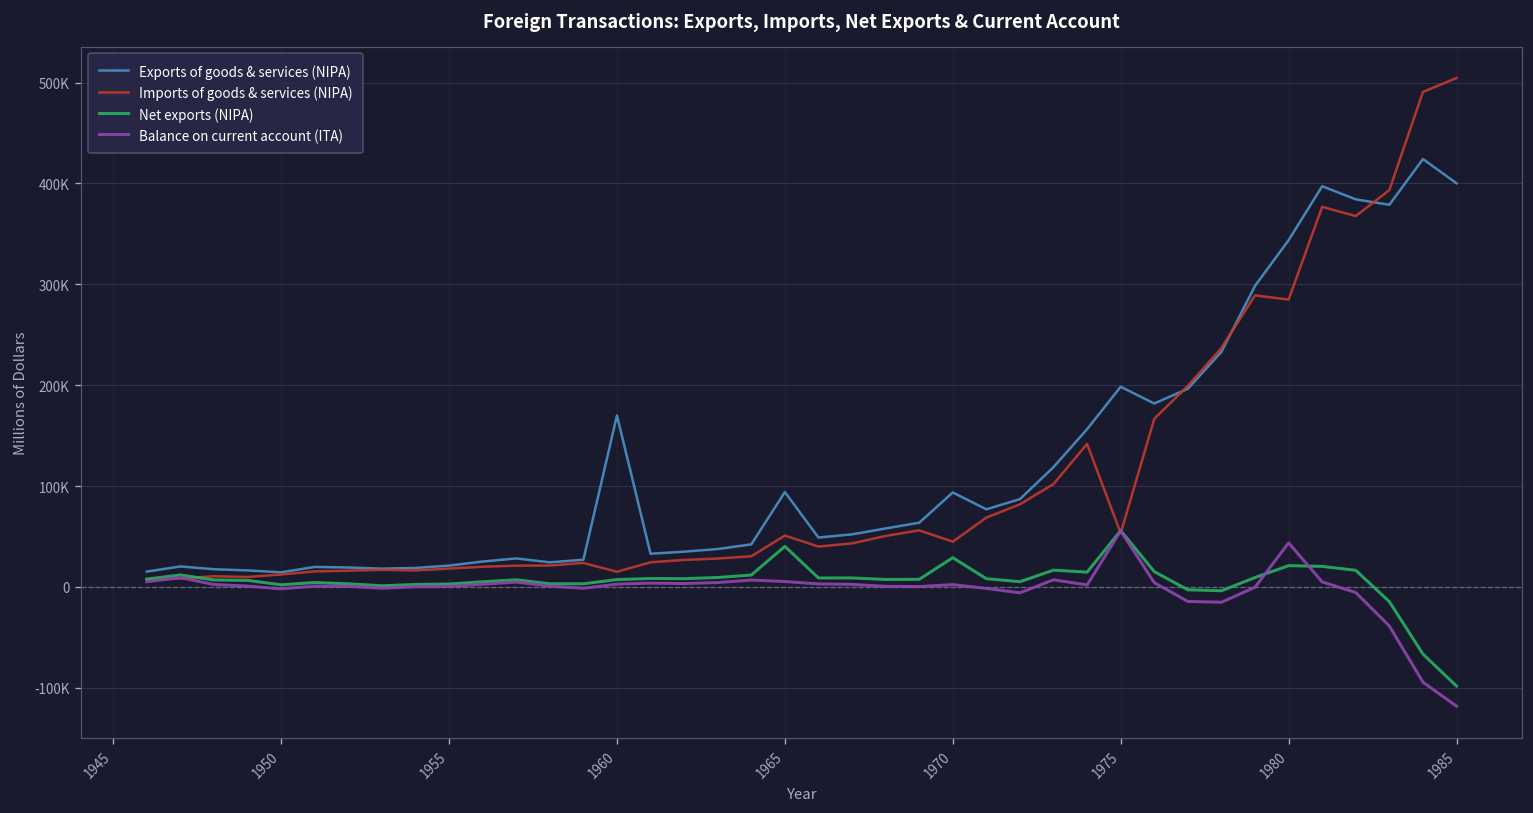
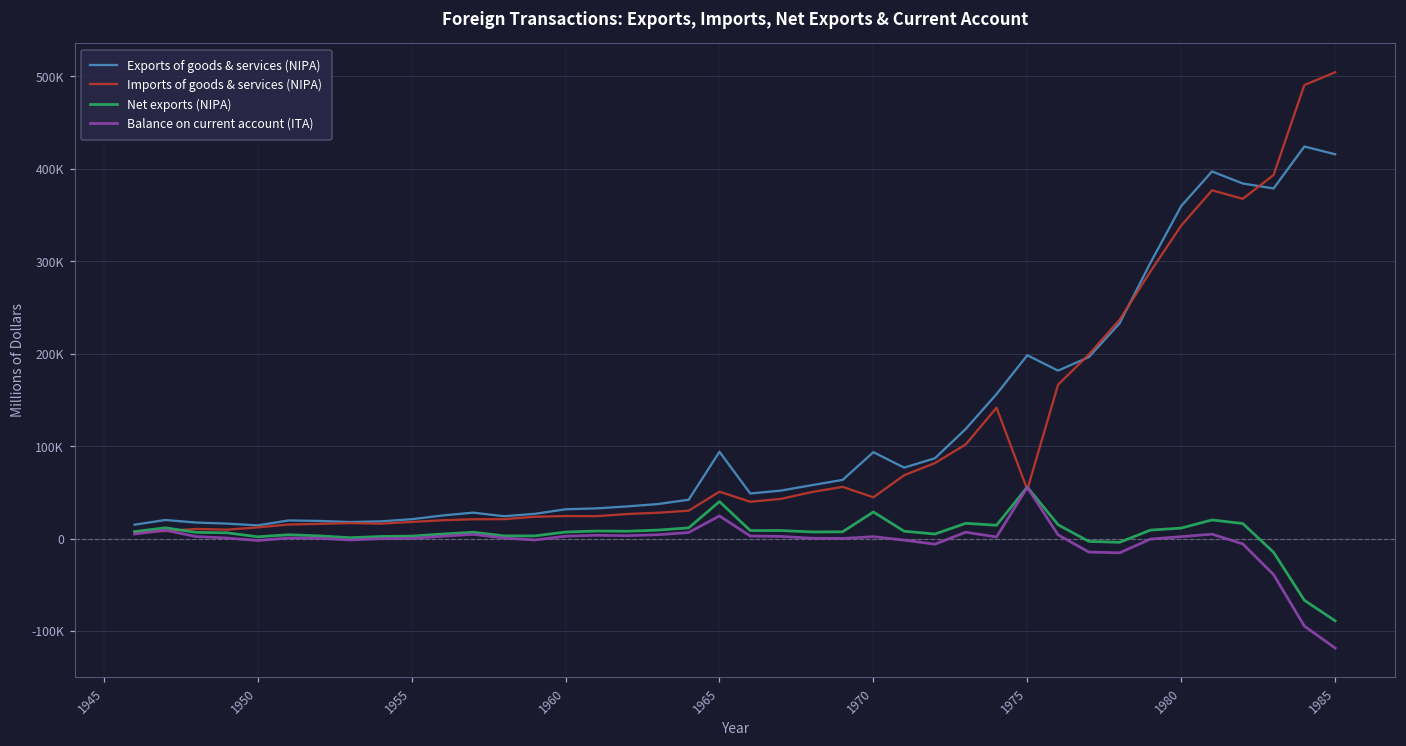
Exports of goods & services (NIPA), 1960: 170000 -> 30000
Imports of goods & services (NIPA), 1960: 15000 -> 25000
Balance on current account (ITA), 1965: 10000 -> 20000
Exports of goods & services (NIPA), 1980: 340000 -> 360000
Imports of goods & services (NIPA), 1980: 280000 -> 340000
Net exports (NIPA), 1980: 20000 -> 10000
Balance on current account (ITA), 1980: 40000 -> 0
Exports of goods & services (NIPA), 1985: 400000 -> 420000
Net exports (NIPA), 1985: -100000 -> -90000
